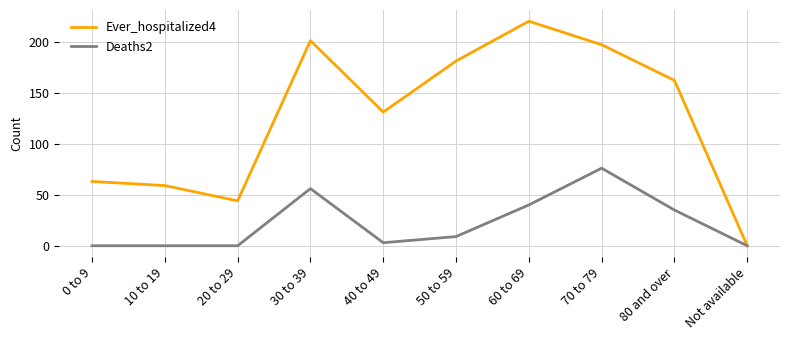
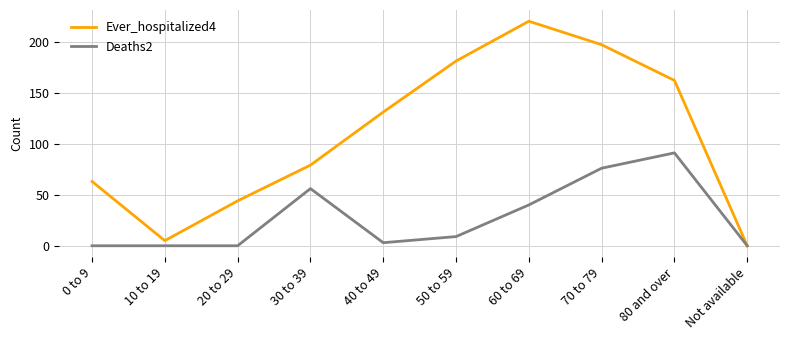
Ever_hospitalized4, 10 to 19: 59 -> 5
Ever_hospitalized4, 30 to 39: 201 -> 79
Deaths2, 80 and over: 35 -> 91
